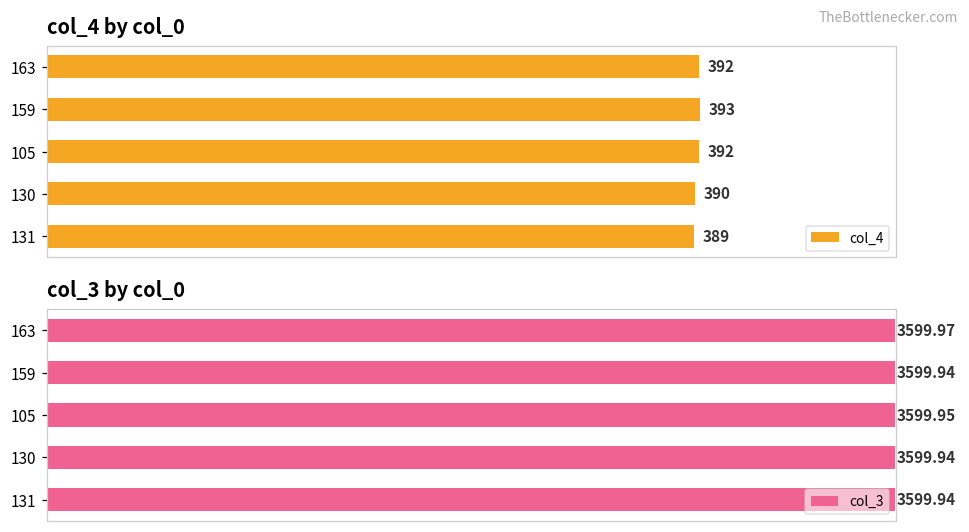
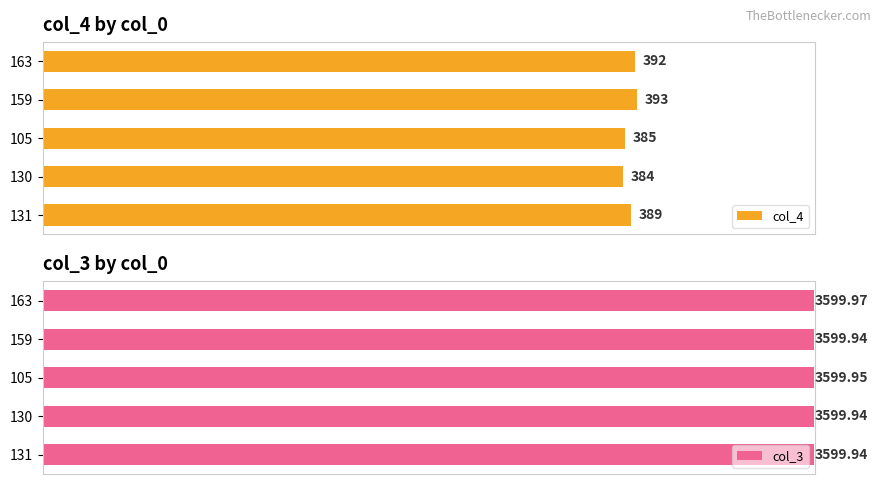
col_4 by col_0, 105: 392 -> 385
col_4 by col_0, 130: 390 -> 384
